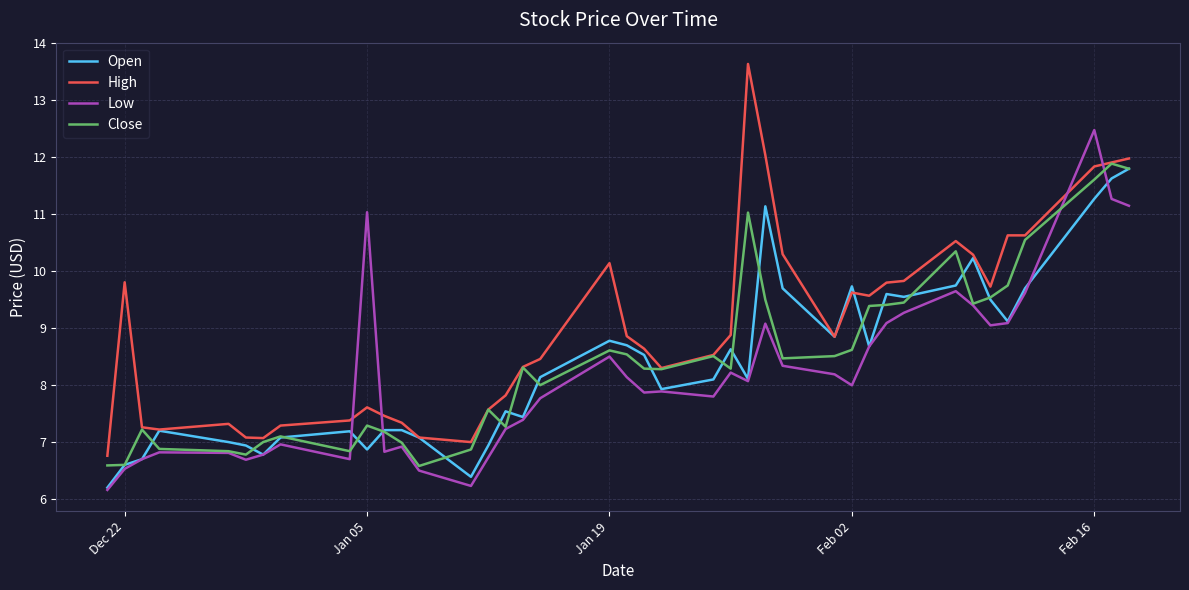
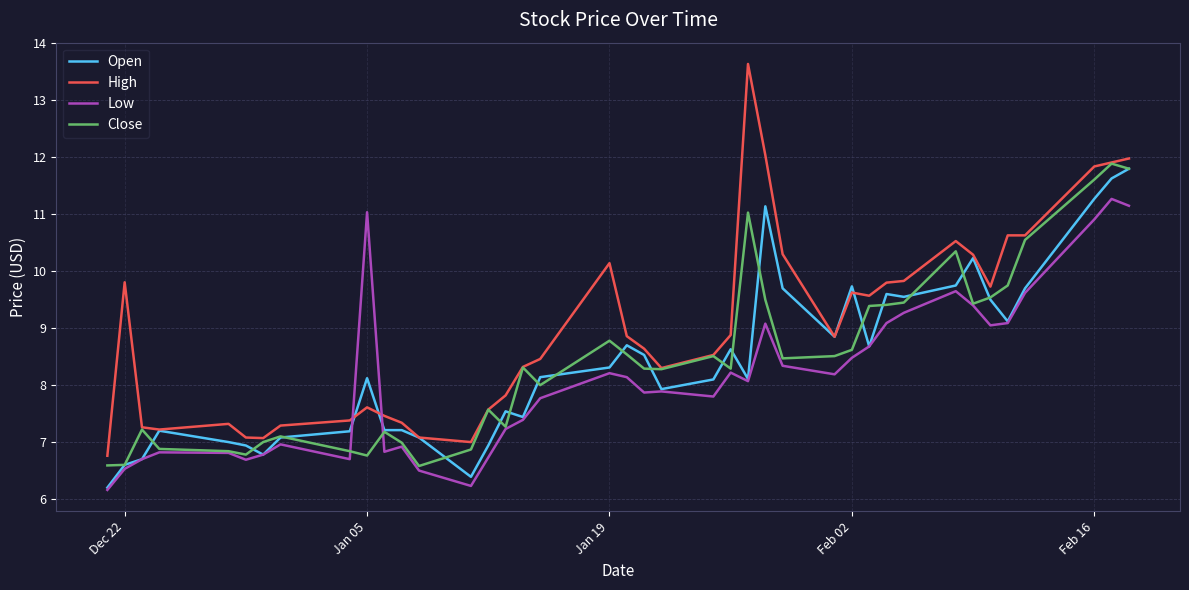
Open, Jan 05: 6.9 -> 8.1
Close, Jan 05: 7.3 -> 6.8
Open, Jan 19: 8.8 -> 8.3
Low, Jan 19: 8.5 -> 8.2
Close, Jan 19: 8.6 -> 8.8
Low, Feb 02: 8.0 -> 8.5
Low, Feb 16: 12.5 -> 10.9
